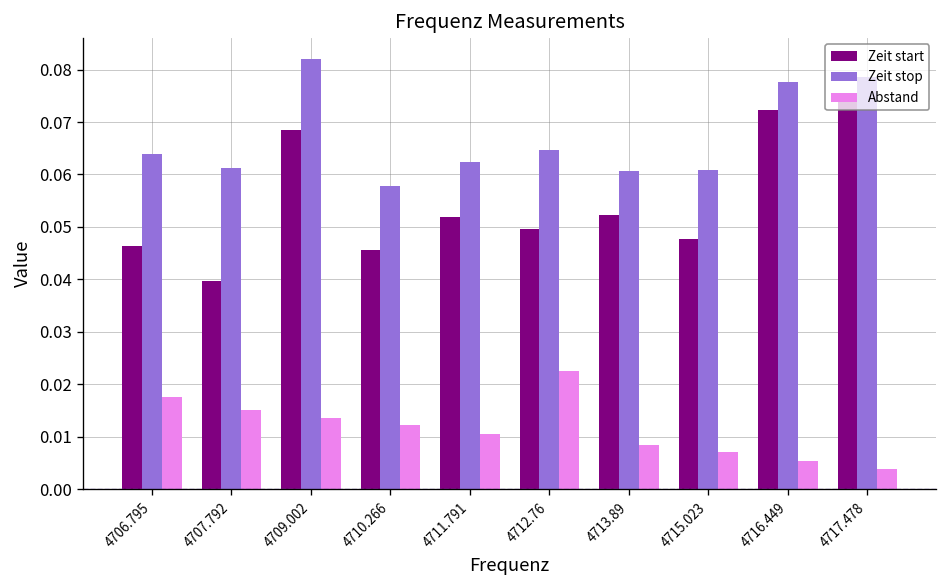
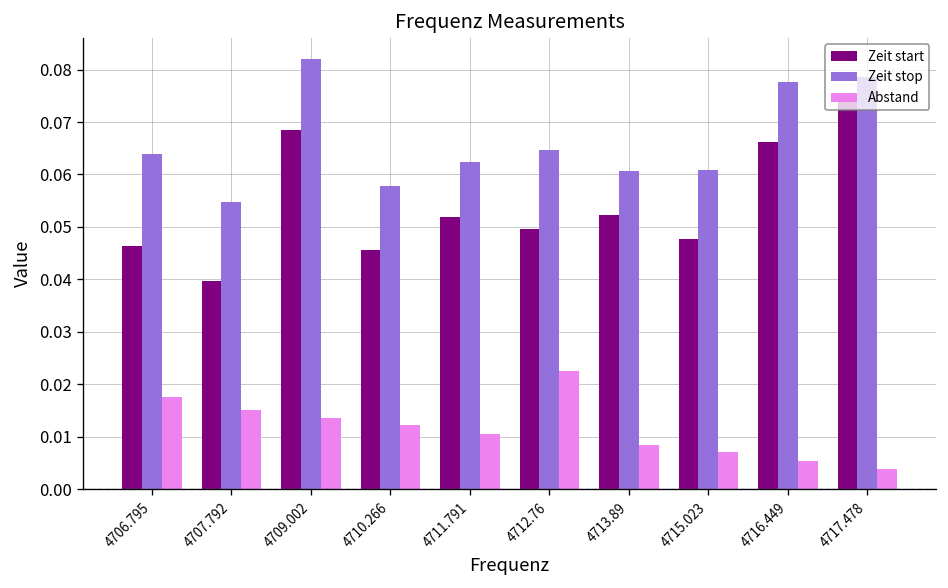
Zeit stop, 4707.792: 0.061 -> 0.055
Zeit start, 4716.449: 0.072 -> 0.066
